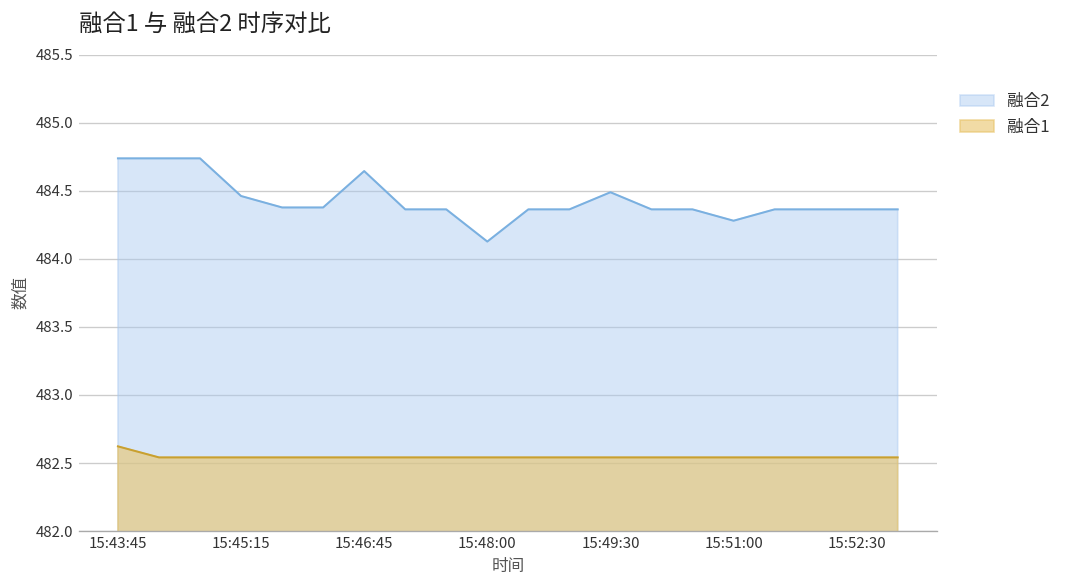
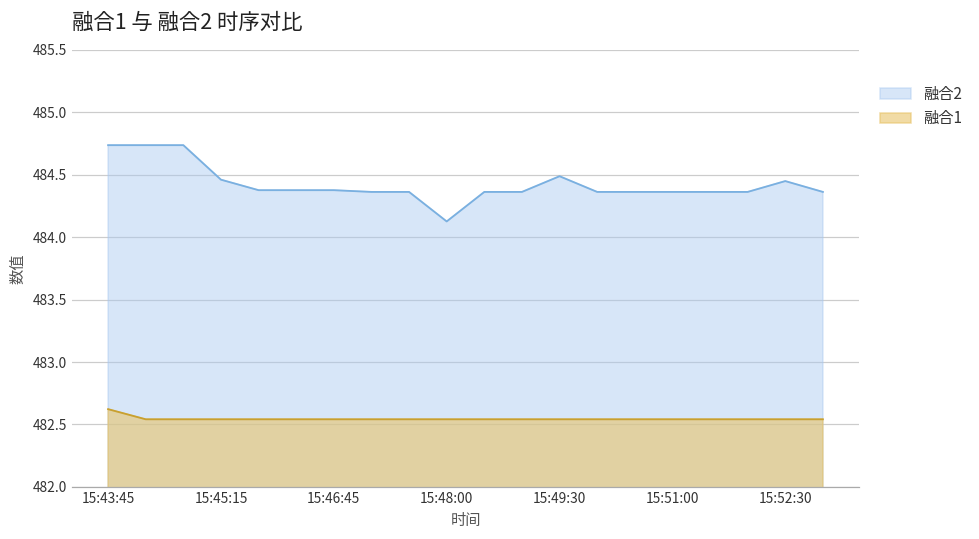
融合2, 15:46:45: 484.64 -> 484.38
融合2, 15:51:00: 484.28 -> 484.36
融合2, 15:52:30: 484.36 -> 484.45
